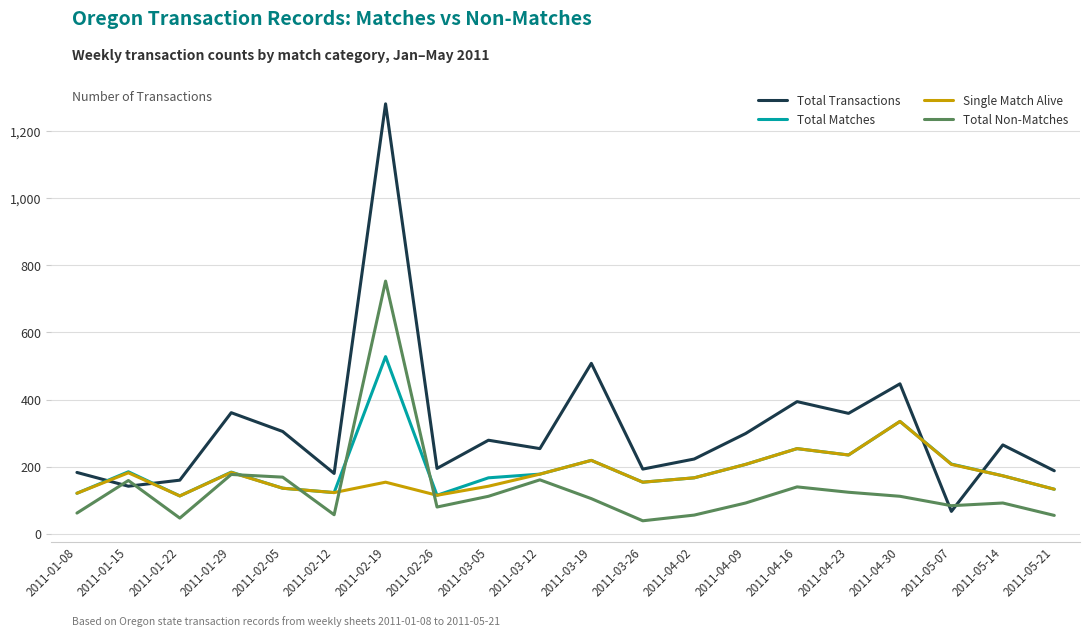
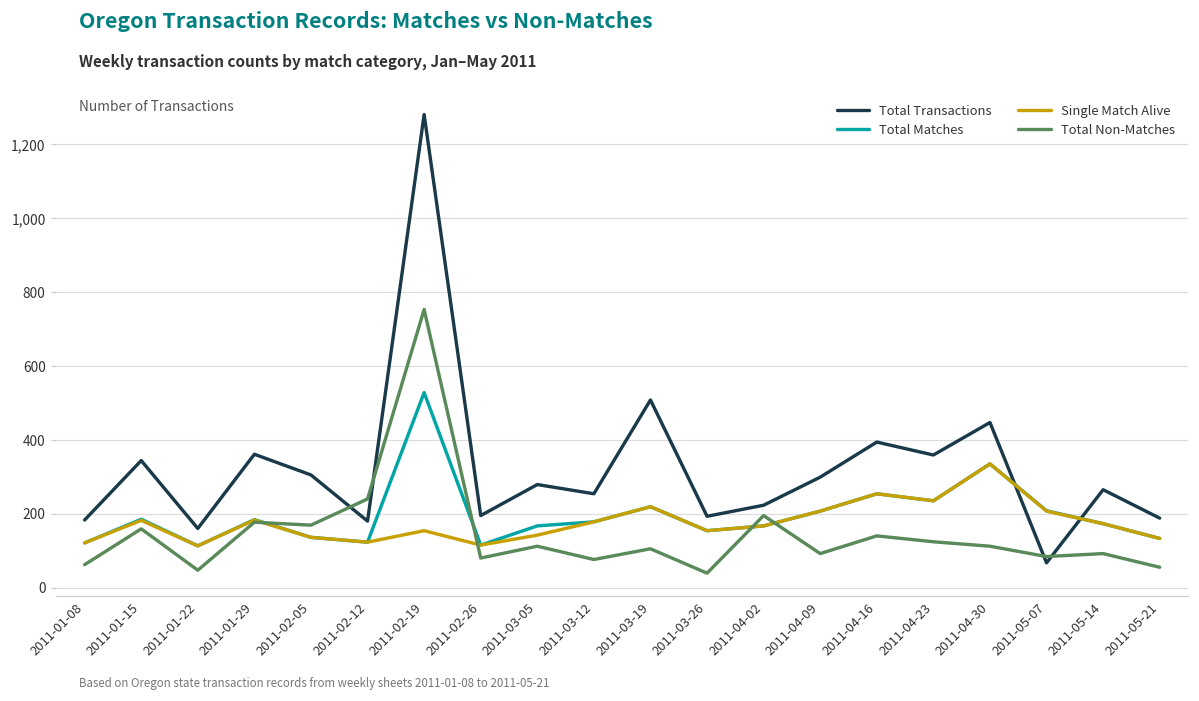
Total Transactions, 2011-01-15: 140 -> 340
Total Non-Matches, 2011-02-12: 60 -> 240
Total Non-Matches, 2011-03-12: 160 -> 80
Total Non-Matches, 2011-04-02: 60 -> 200
